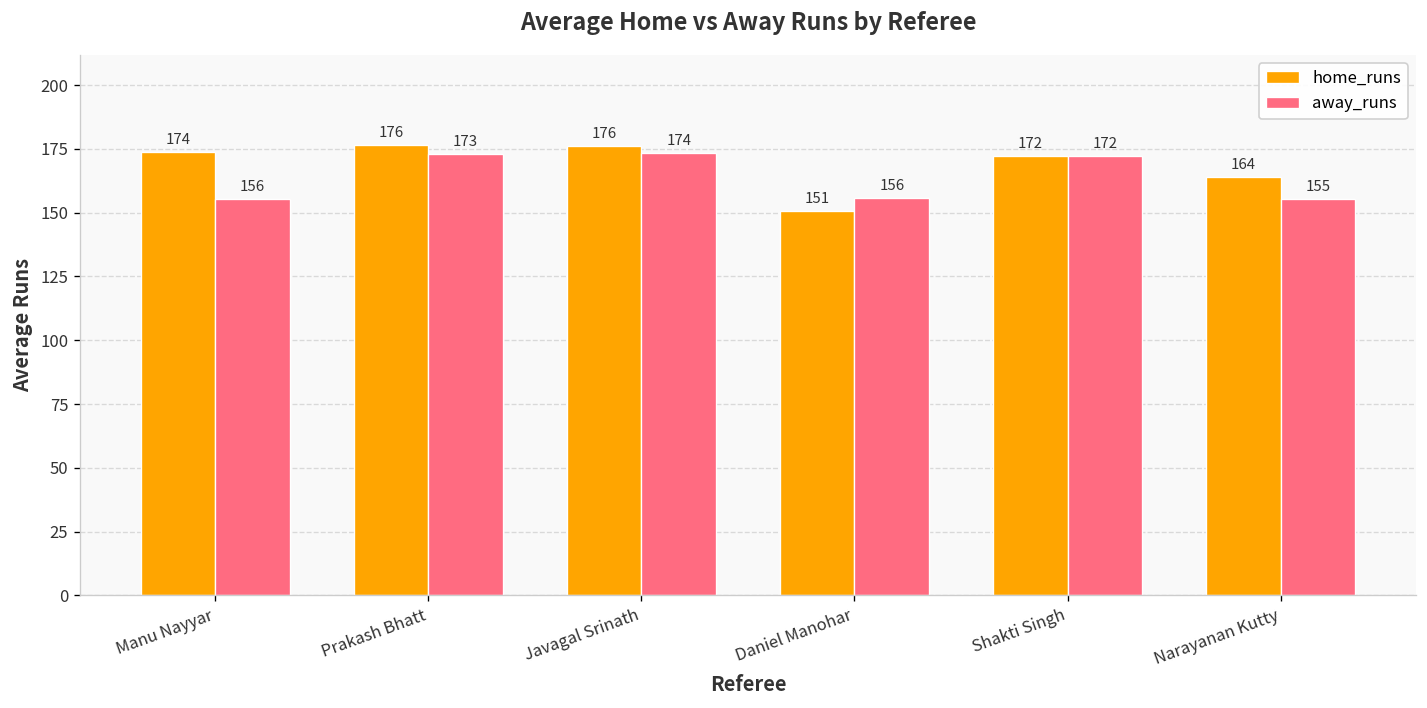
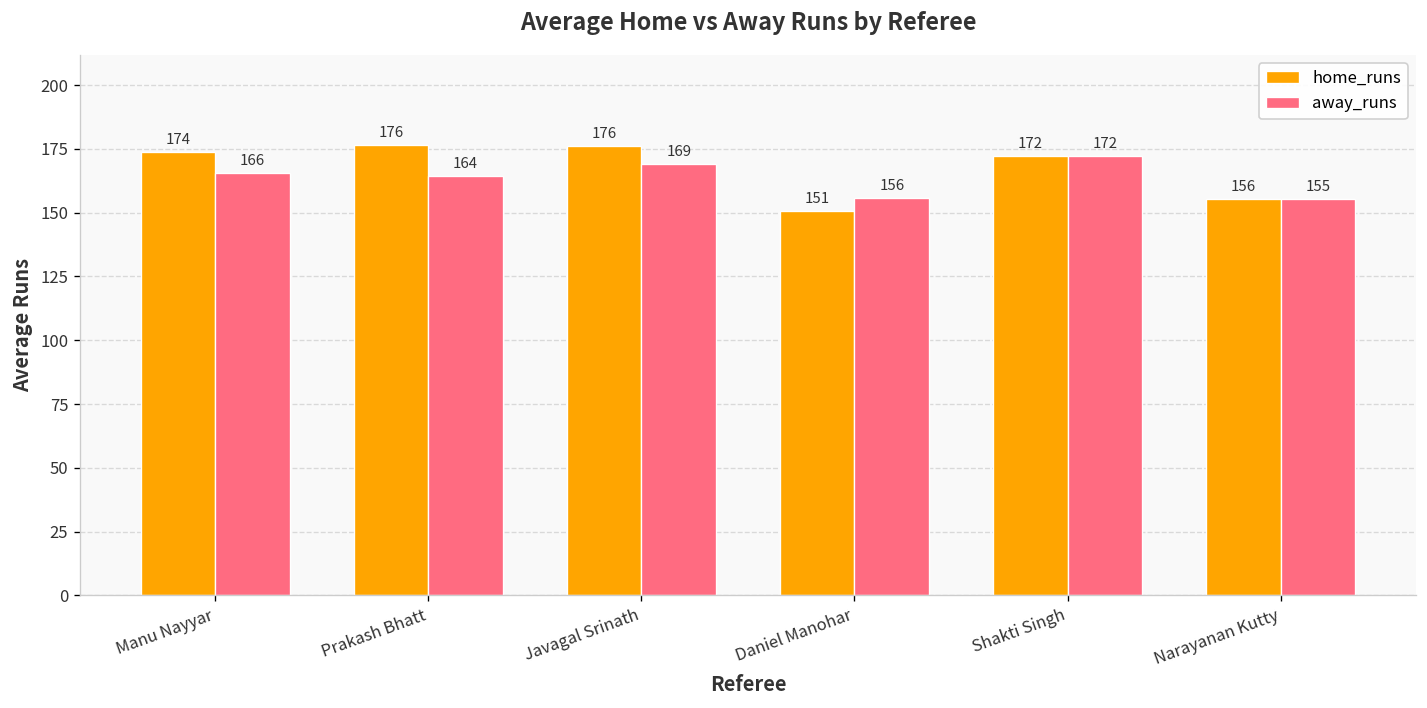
away_runs, Manu Nayyar: 156 -> 166
away_runs, Prakash Bhatt: 173 -> 164
away_runs, Javagal Srinath: 174 -> 169
home_runs, Narayanan Kutty: 164 -> 156
